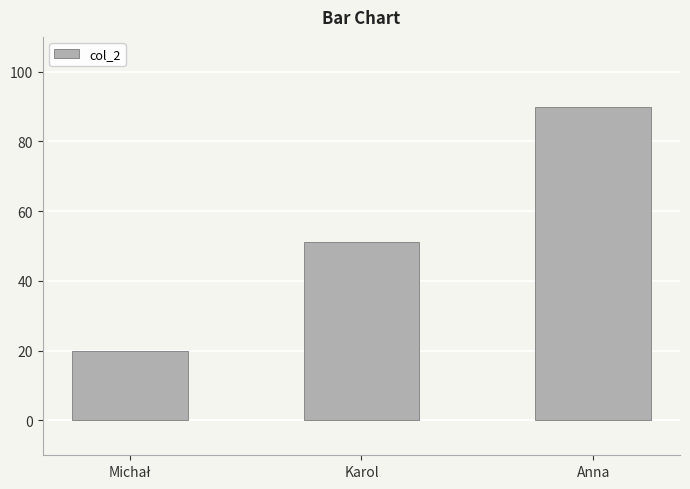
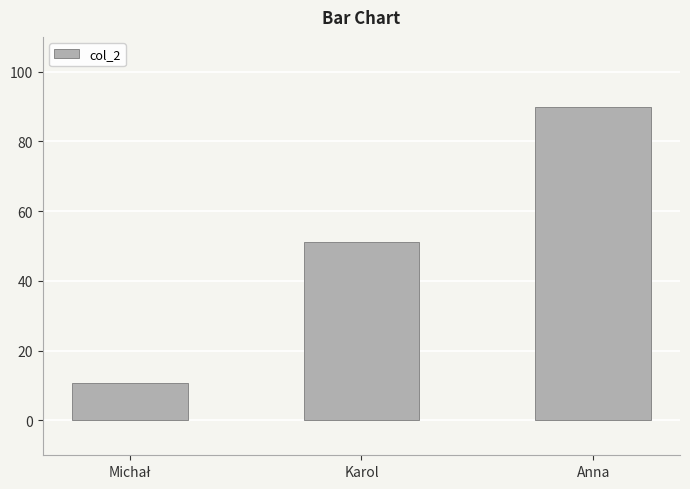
Michał: 20 -> 11
